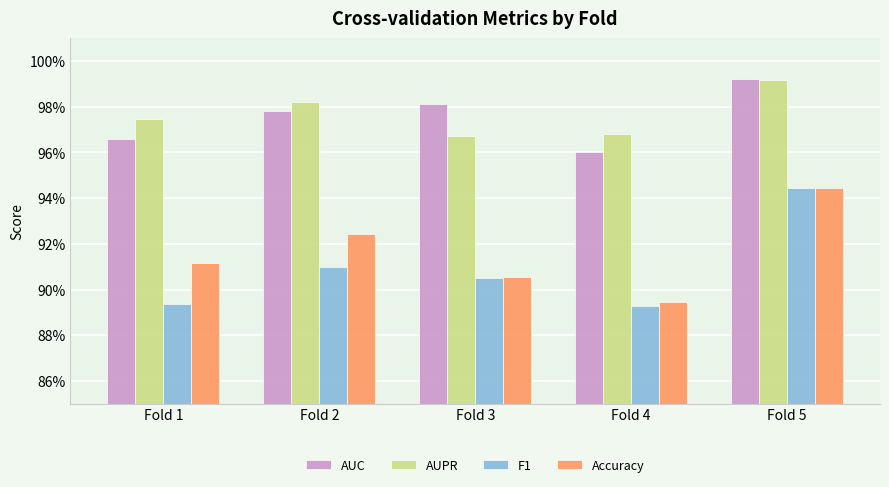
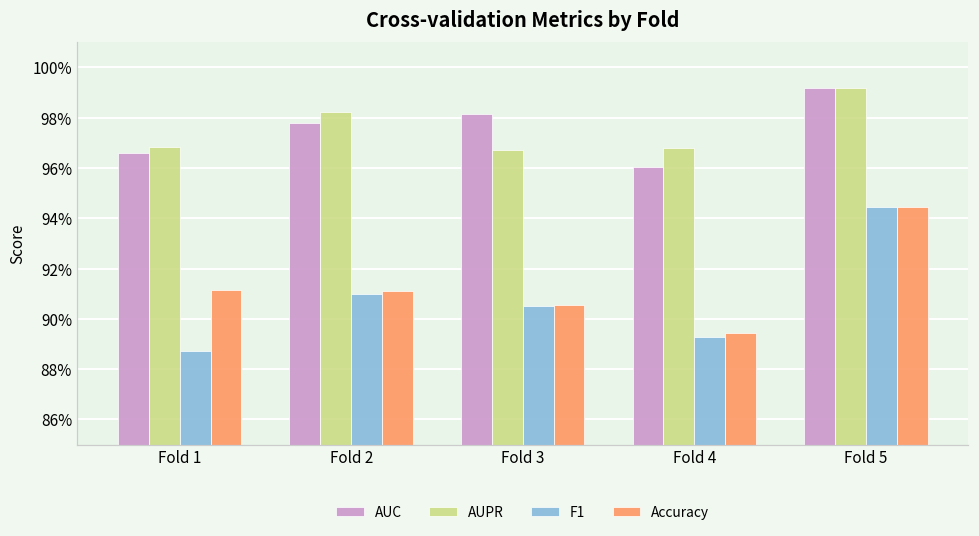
AUPR, Fold 1: 97.5% -> 96.8%
F1, Fold 1: 89.4% -> 88.7%
Accuracy, Fold 2: 92.4% -> 91.1%
